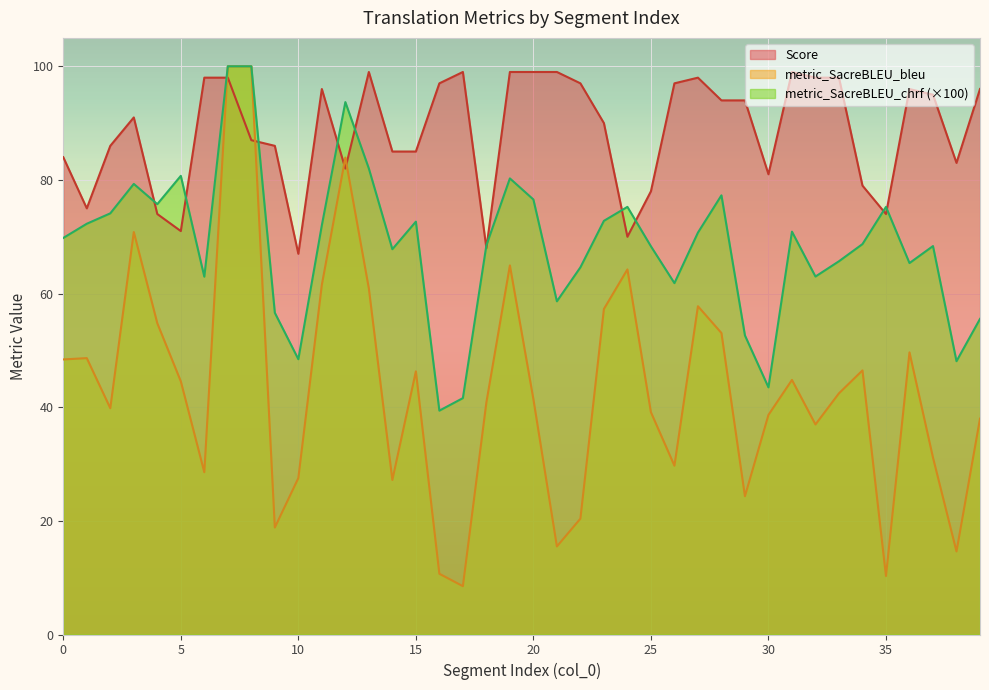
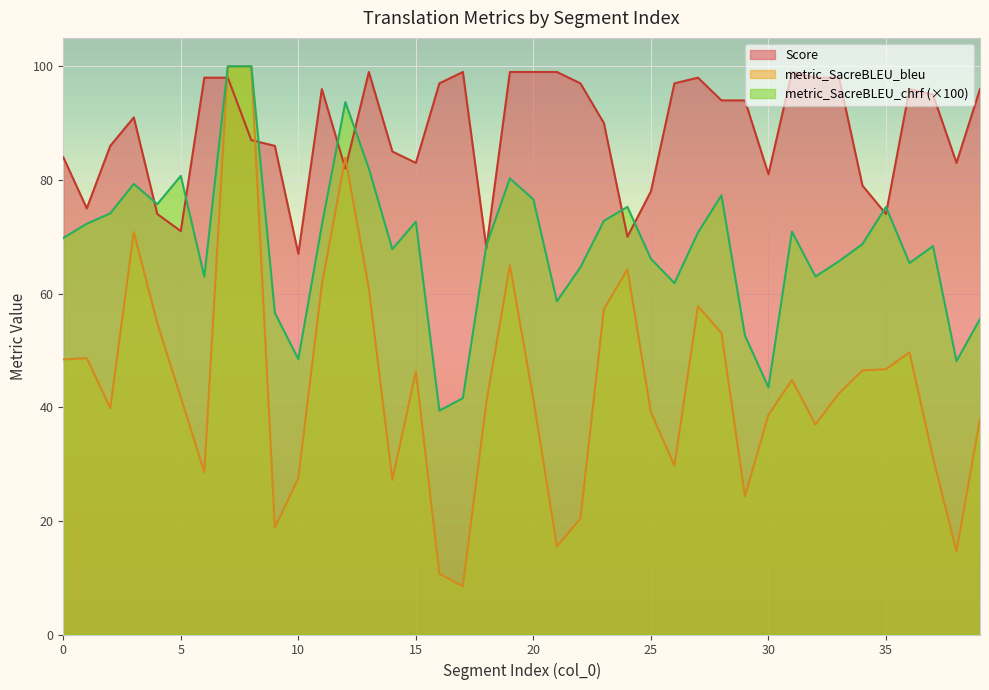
metric_SacreBLEU_bleu, 5: 45 -> 42
Score, 15: 85 -> 83
metric_SacreBLEU_chrf (×100), 25: 68 -> 66
metric_SacreBLEU_bleu, 35: 10 -> 47
